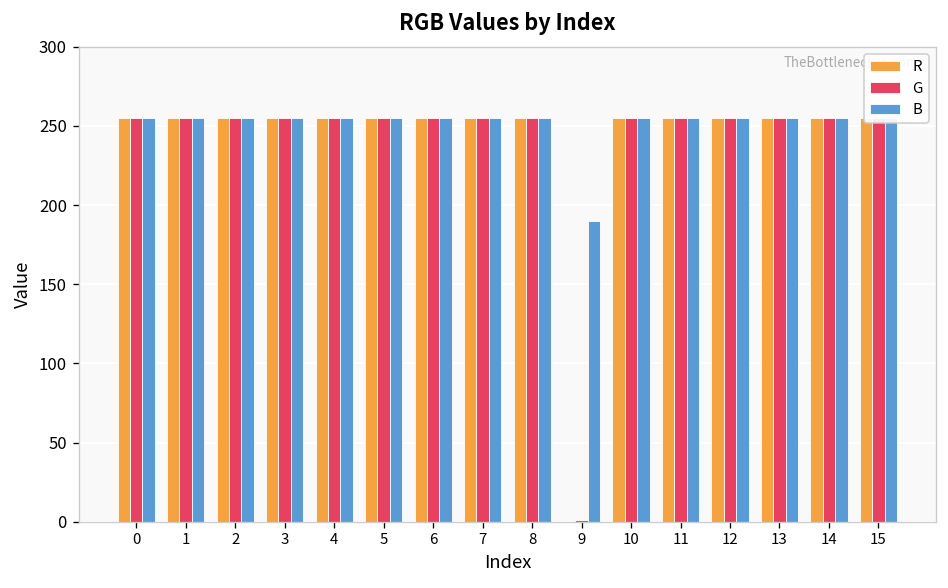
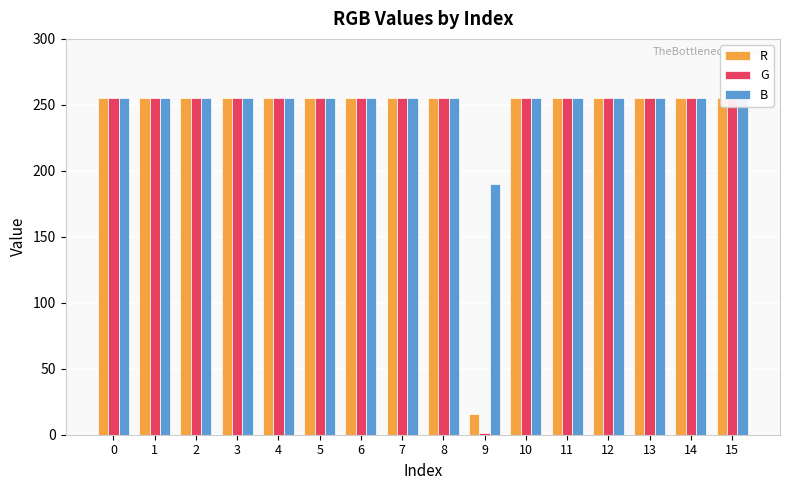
R, 9: 0 -> 16
